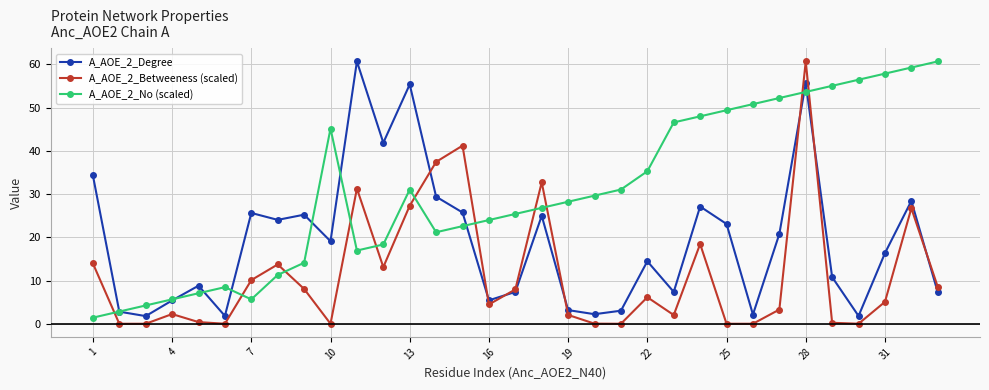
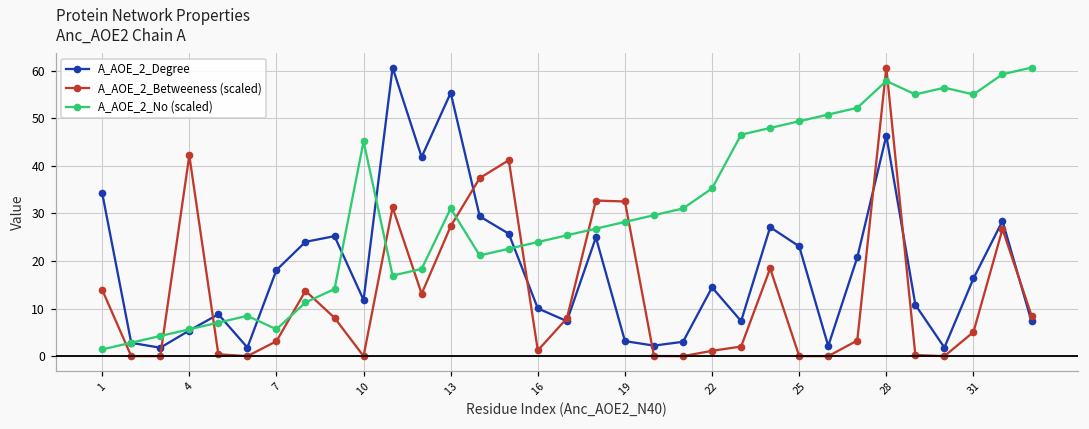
A_AOE_2_Betweeness (scaled), 4: 2 -> 42
A_AOE_2_Degree, 7: 26 -> 18
A_AOE_2_Betweeness (scaled), 7: 10 -> 3
A_AOE_2_Degree, 10: 19 -> 12
A_AOE_2_Degree, 16: 5 -> 10
A_AOE_2_Betweeness (scaled), 16: 4 -> 1
A_AOE_2_Betweeness (scaled), 19: 2 -> 33
A_AOE_2_Betweeness (scaled), 22: 6 -> 1
A_AOE_2_Degree, 28: 56 -> 46
A_AOE_2_No (scaled), 28: 54 -> 58
A_AOE_2_No (scaled), 31: 58 -> 55
